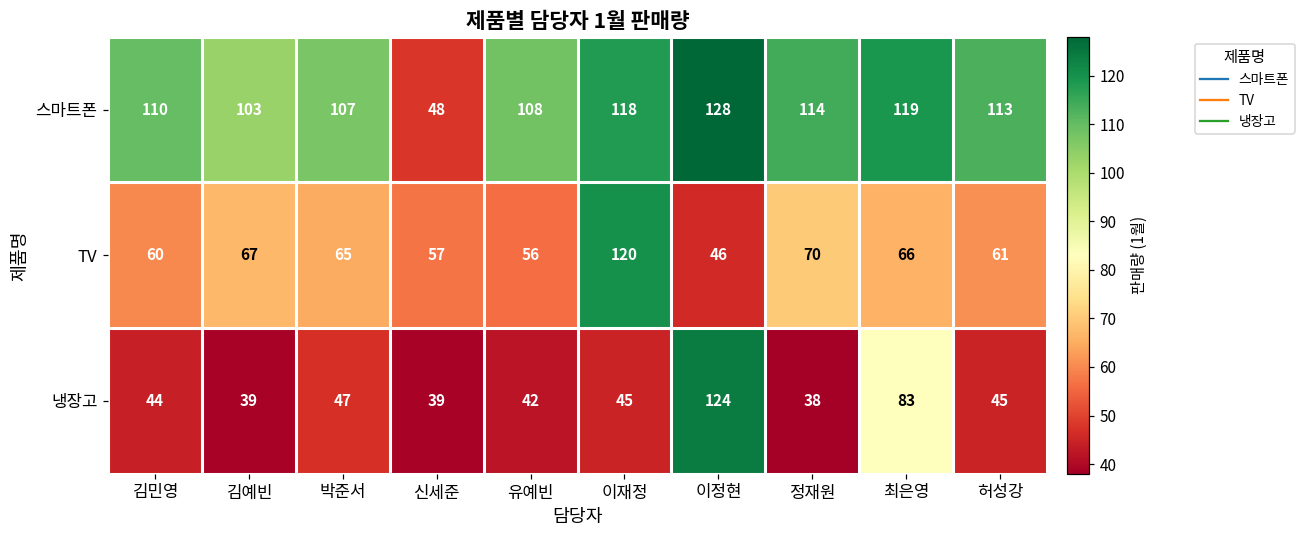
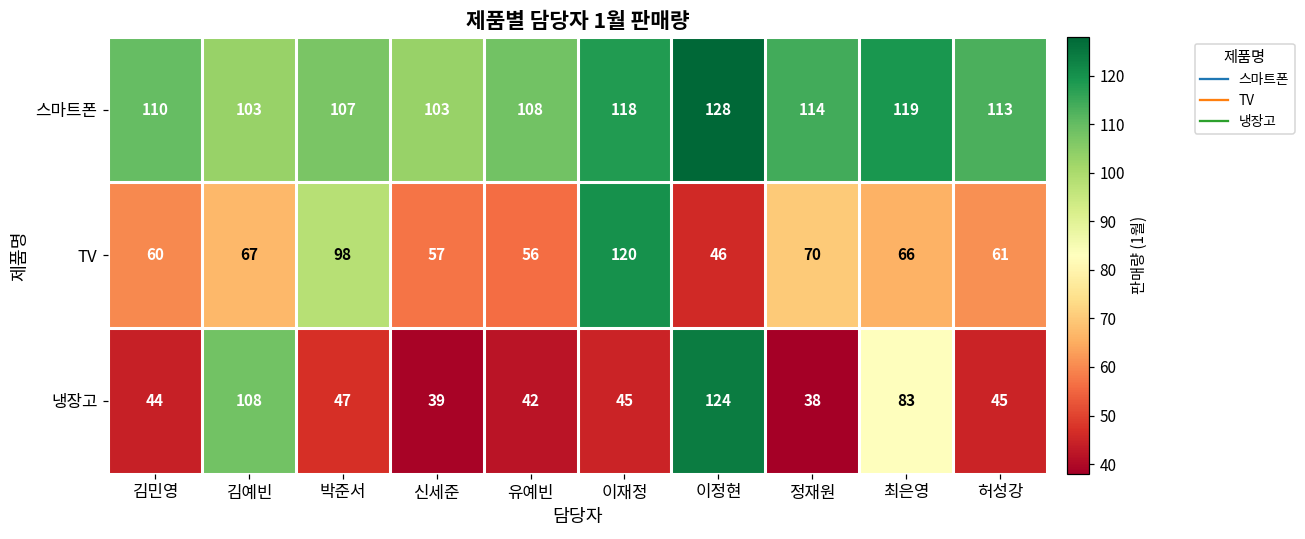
스마트폰, 신세준: 48 -> 103
TV, 박준서: 65 -> 98
냉장고, 김예빈: 39 -> 108
